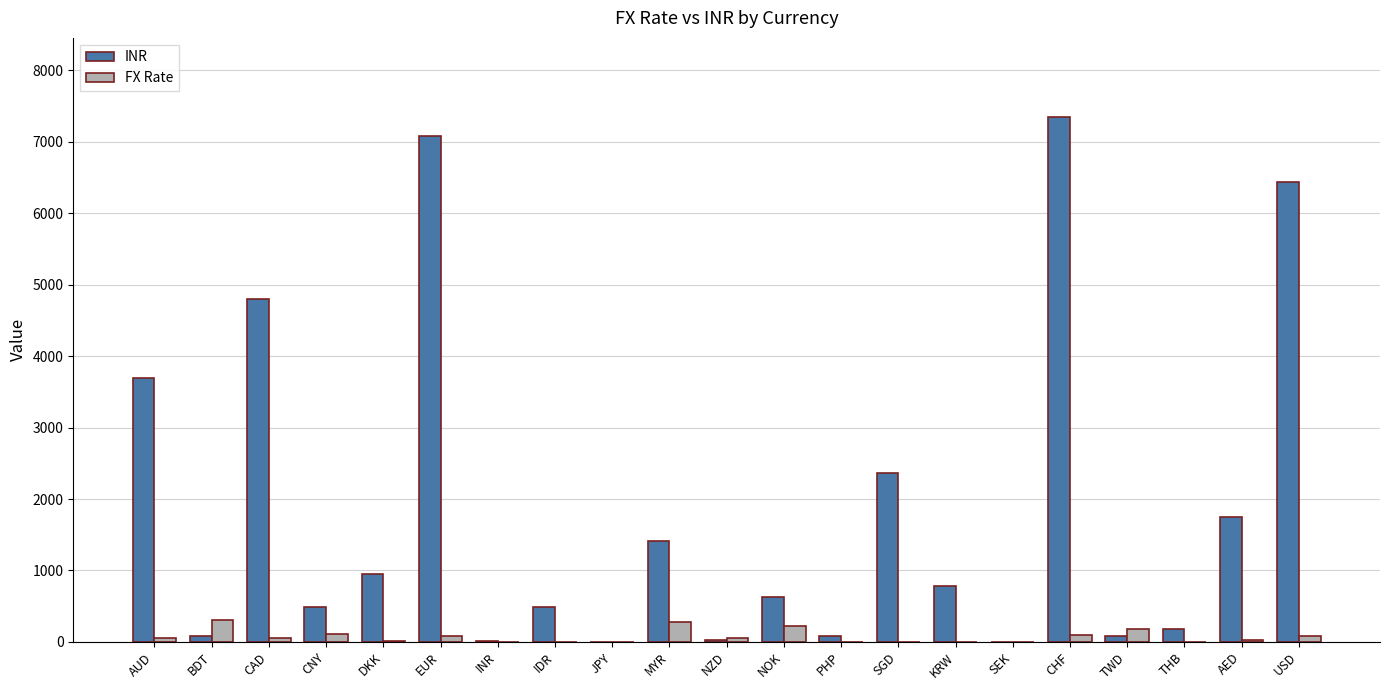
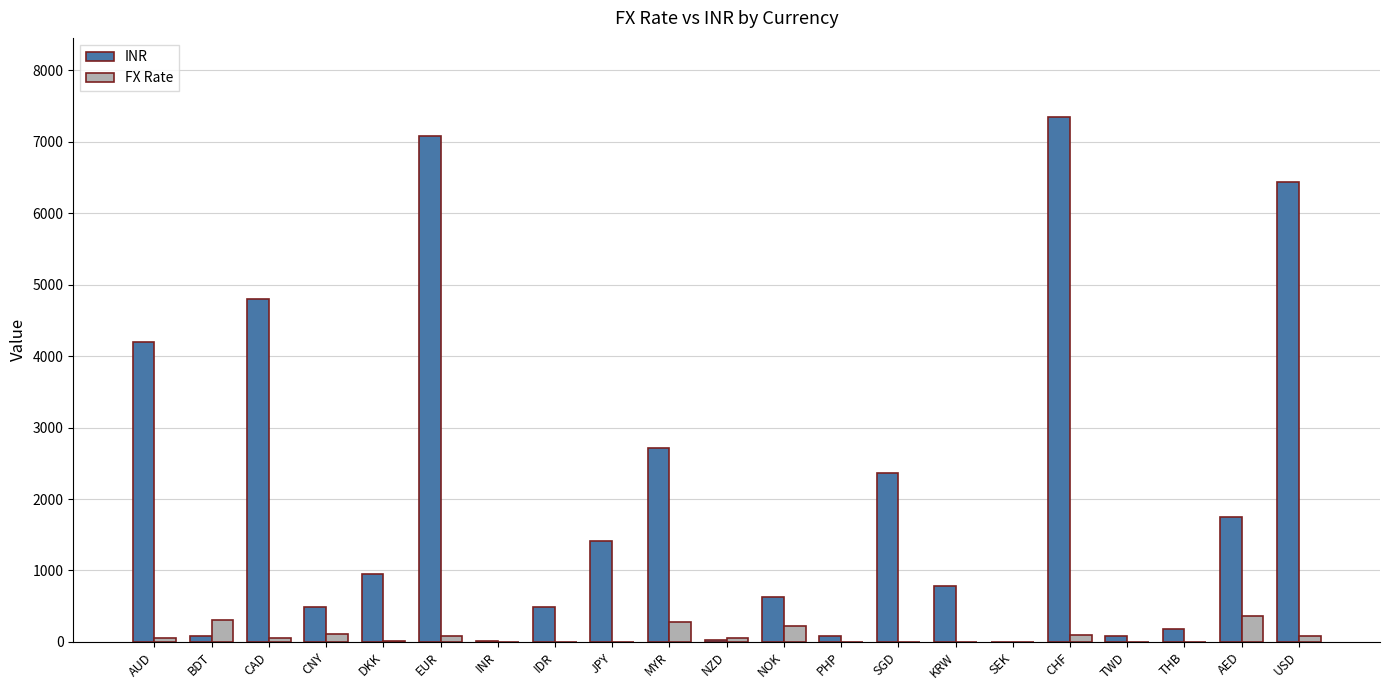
INR, AUD: 3700 -> 4200
INR, JPY: 0 -> 1400
INR, MYR: 1400 -> 2700
FX Rate, TWD: 200 -> 0
FX Rate, AED: 0 -> 400
